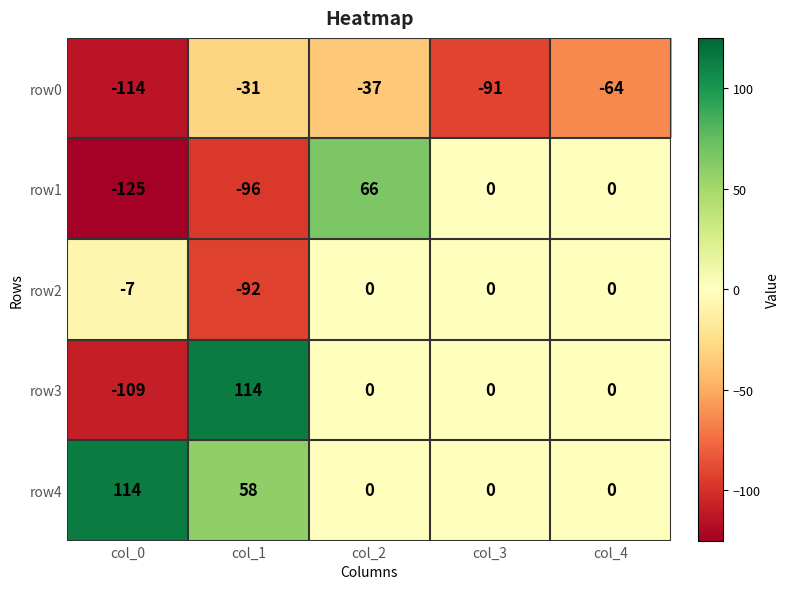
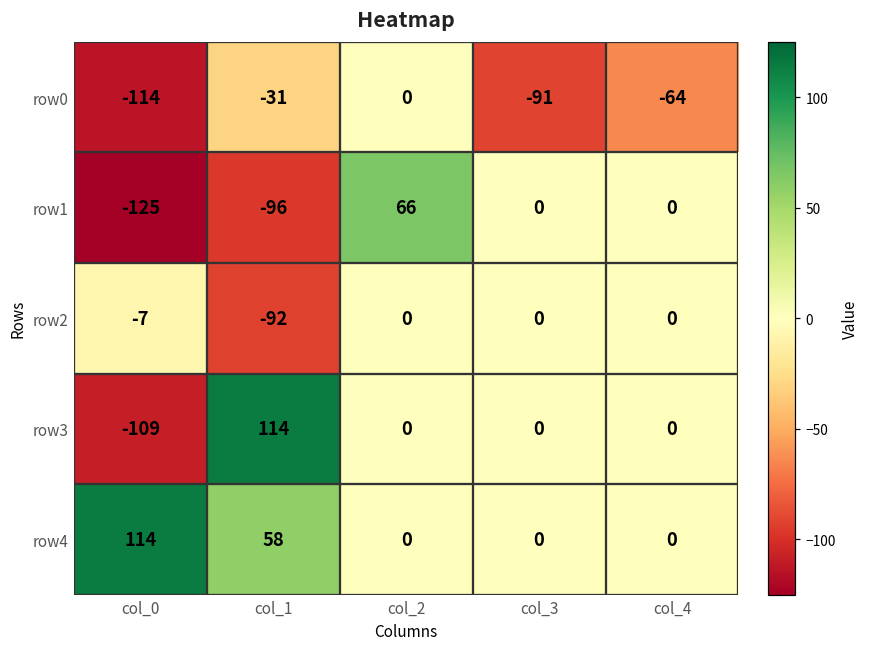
row0, col_2: -37 -> 0
